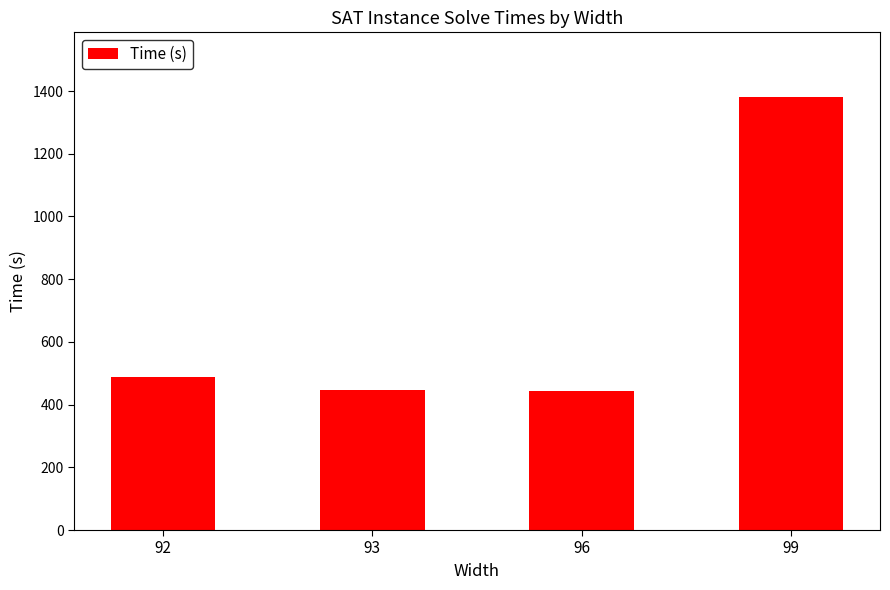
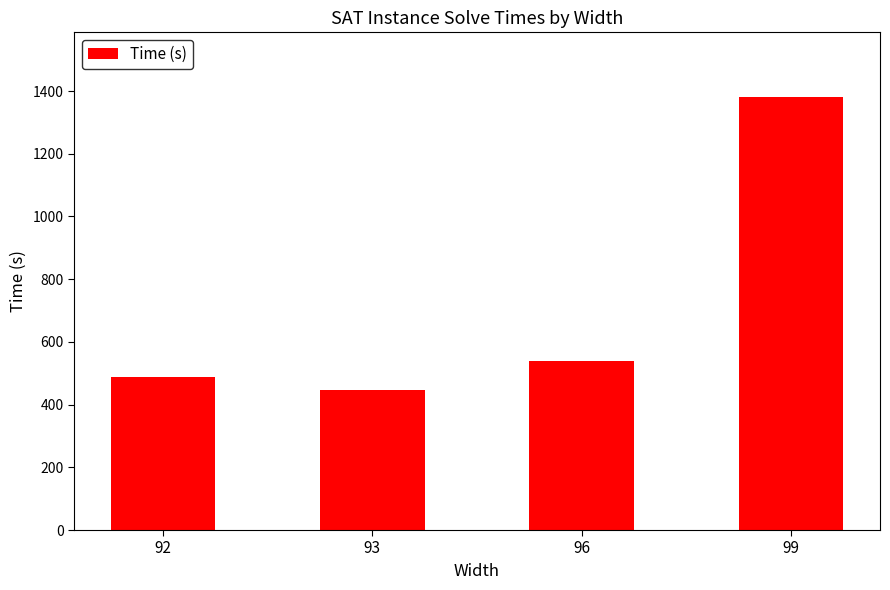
96: 440 -> 540
